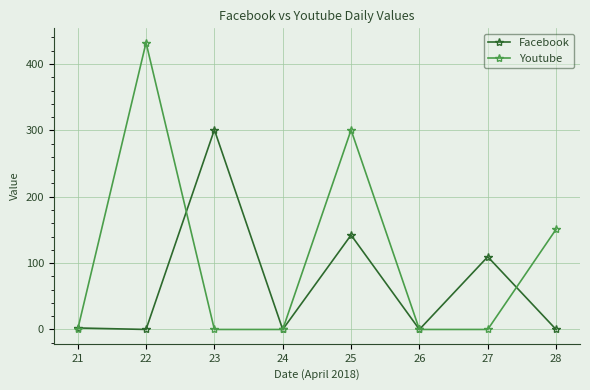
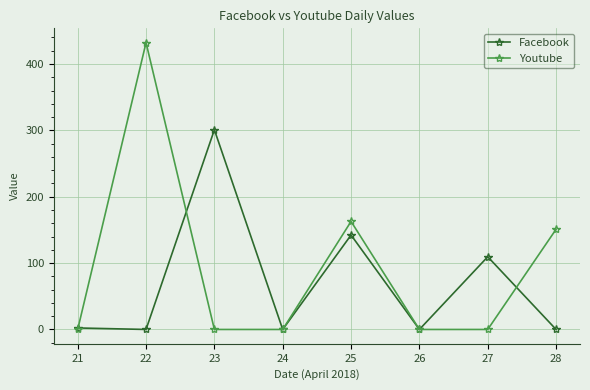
Youtube, 25: 300 -> 160
